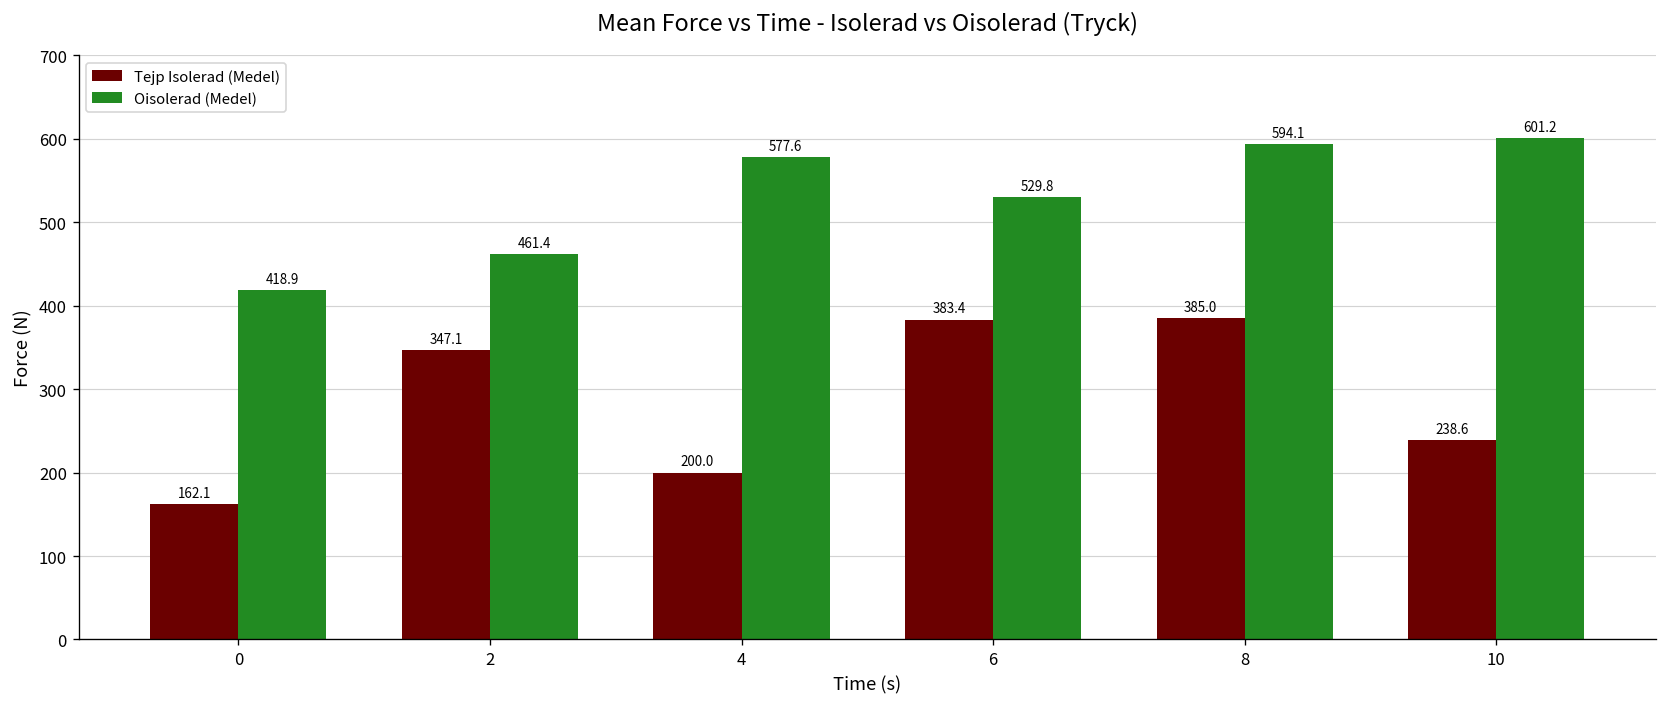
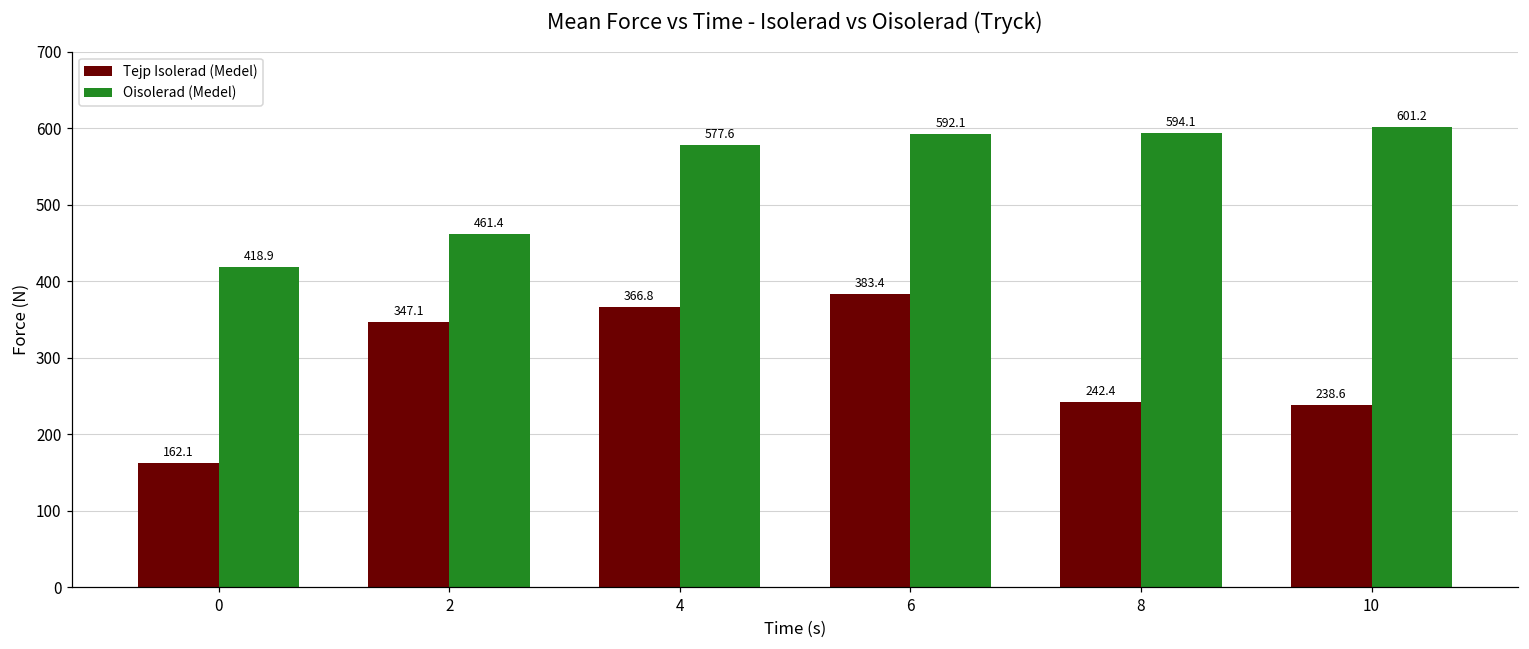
Tejp Isolerad (Medel), 4: 200.0 -> 366.8
Oisolerad (Medel), 6: 529.8 -> 592.1
Tejp Isolerad (Medel), 8: 385.0 -> 242.4
